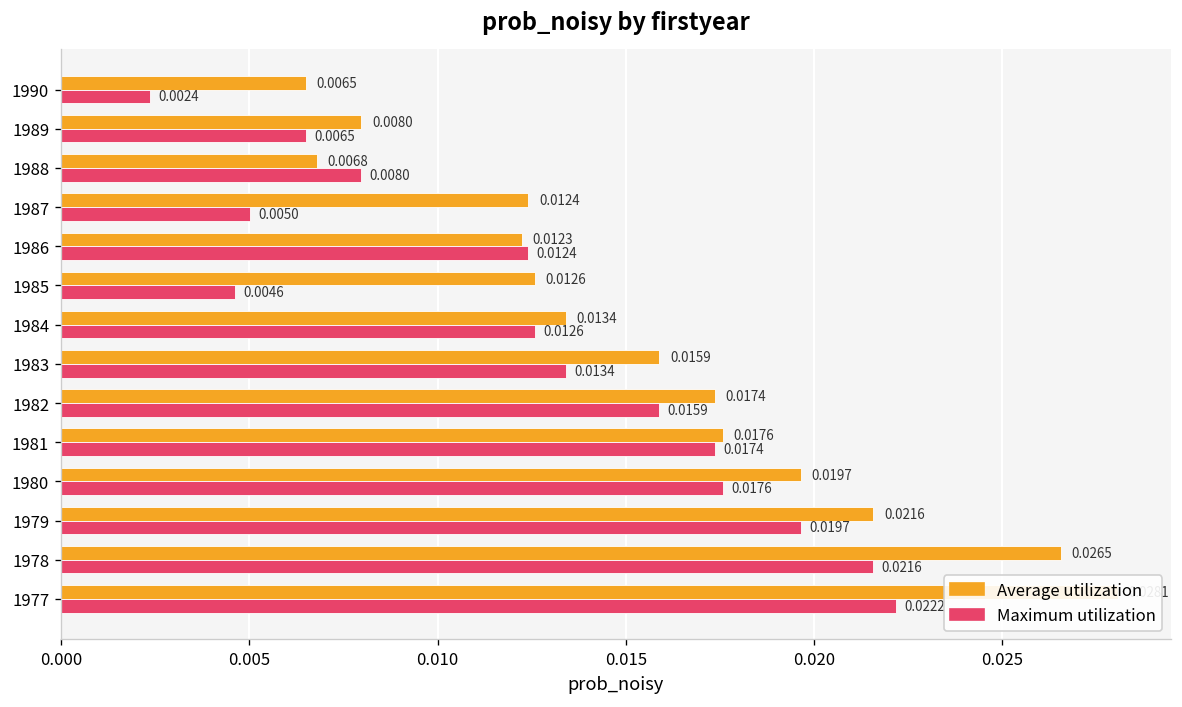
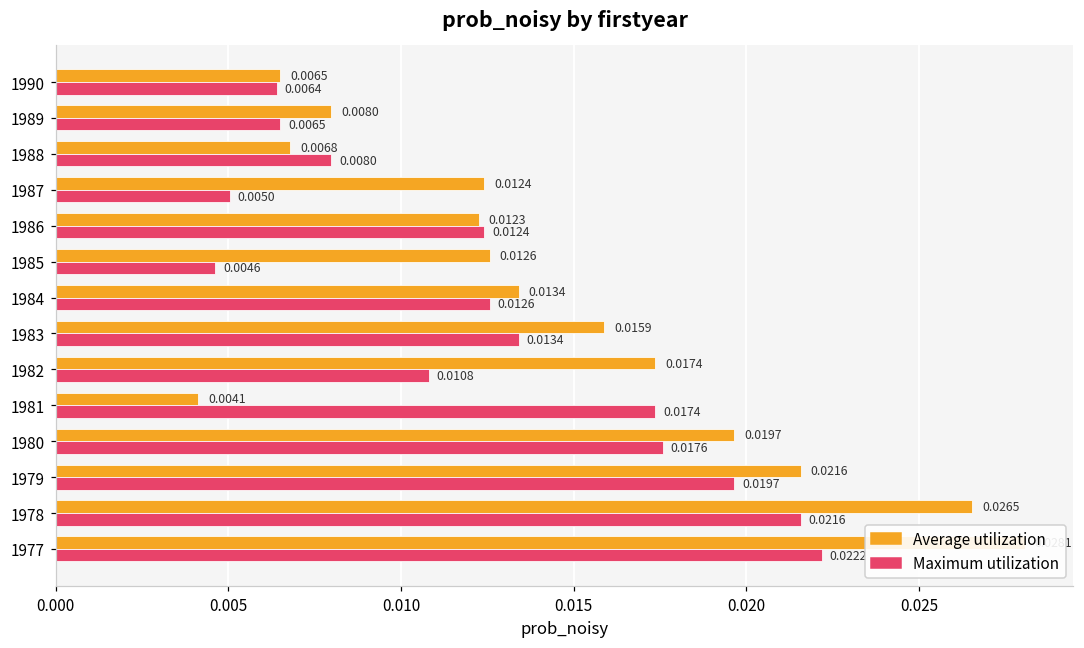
Maximum utilization, 1990: 0.0024 -> 0.0064
Maximum utilization, 1982: 0.0159 -> 0.0108
Average utilization, 1981: 0.0176 -> 0.0041
